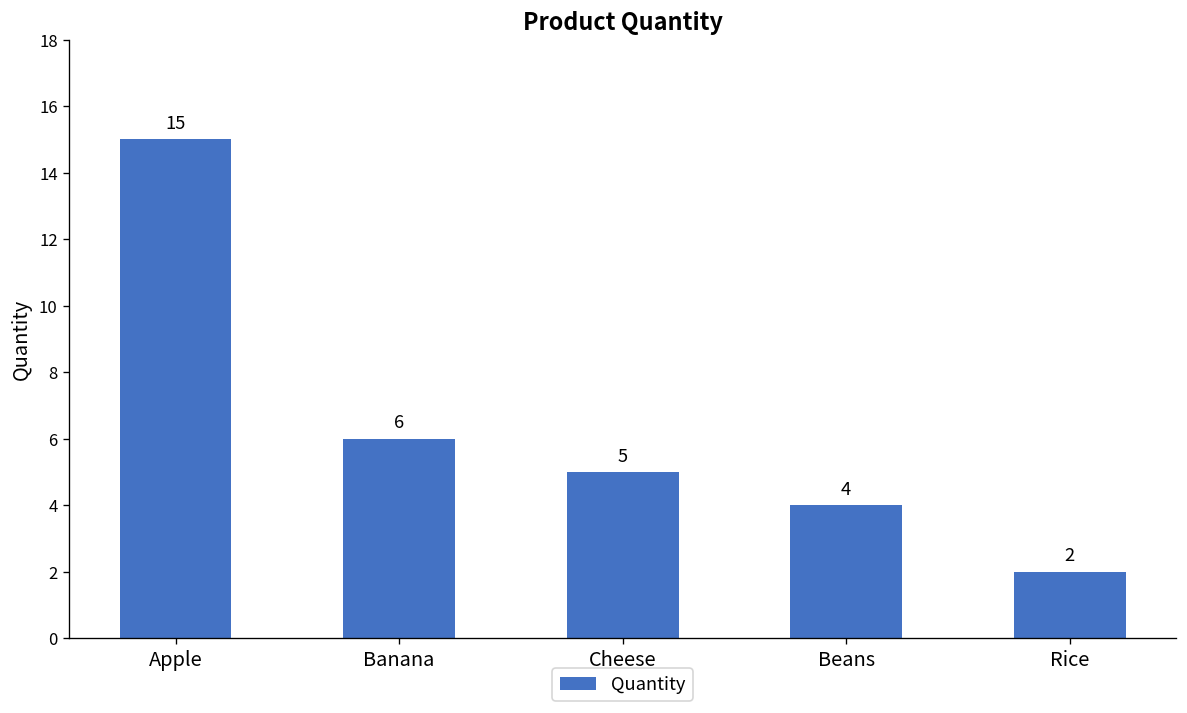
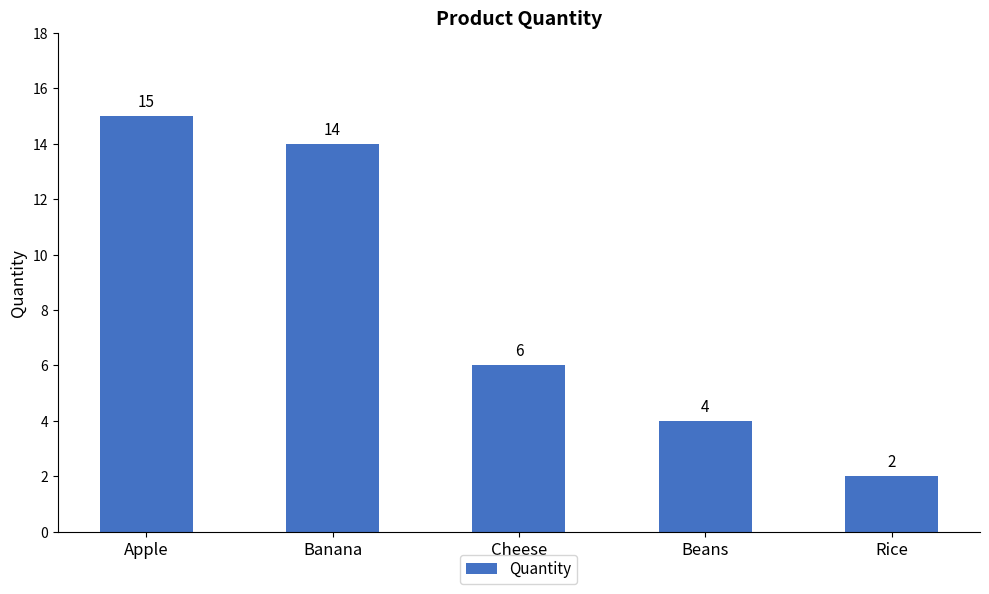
Banana: 6 -> 14
Cheese: 5 -> 6
